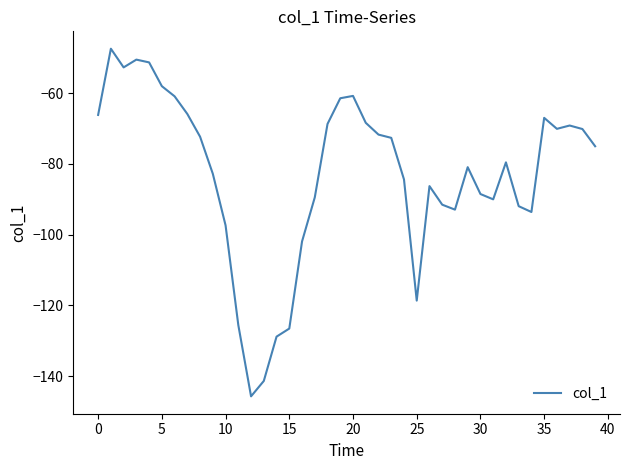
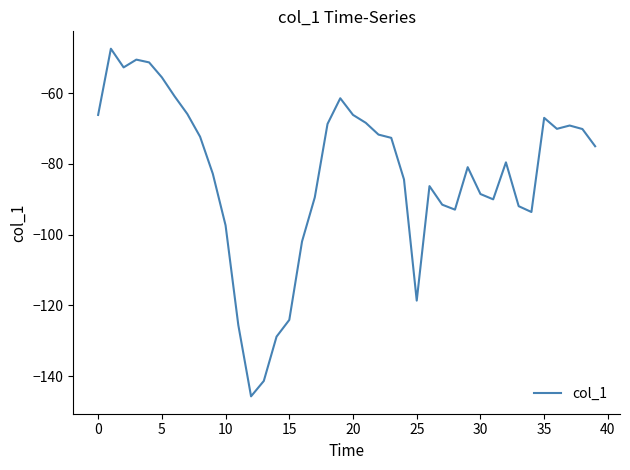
5: -58 -> -56
15: -127 -> -124
20: -61 -> -66
